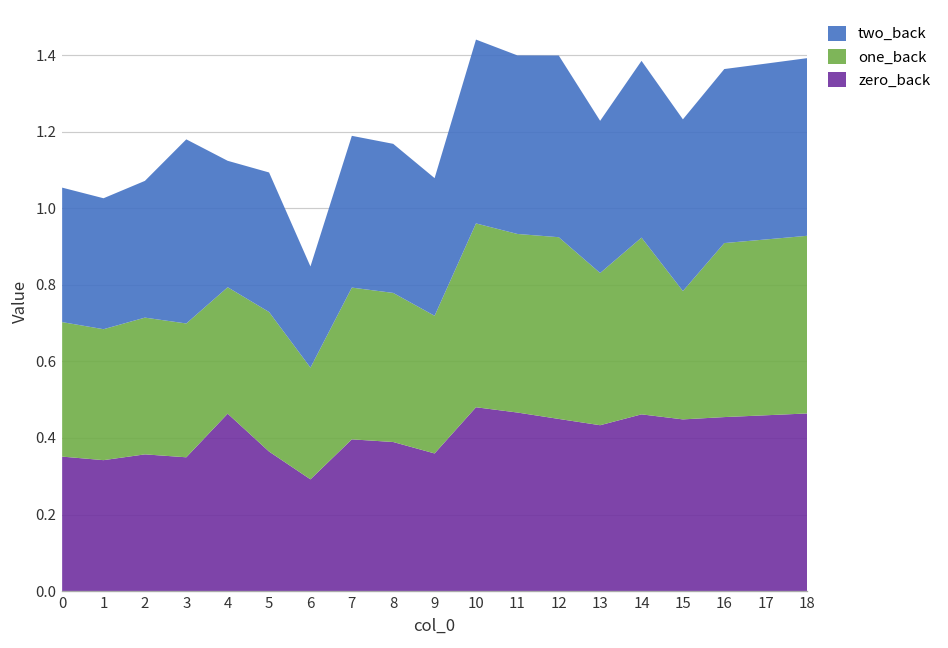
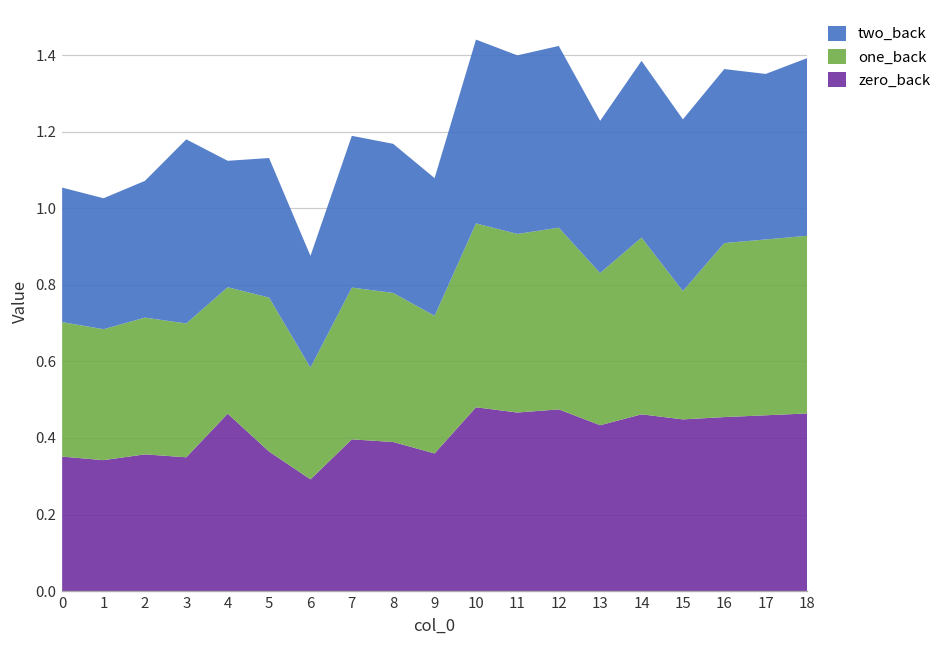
one_back, 5: 0.36 -> 0.40
two_back, 6: 0.26 -> 0.29
zero_back, 12: 0.45 -> 0.47
two_back, 17: 0.46 -> 0.43
